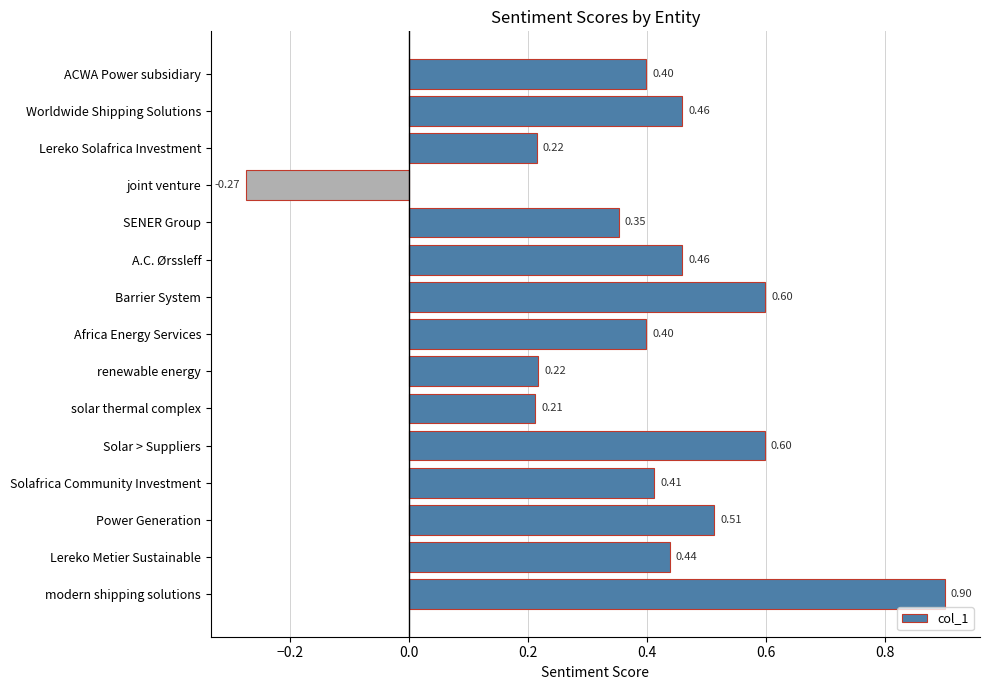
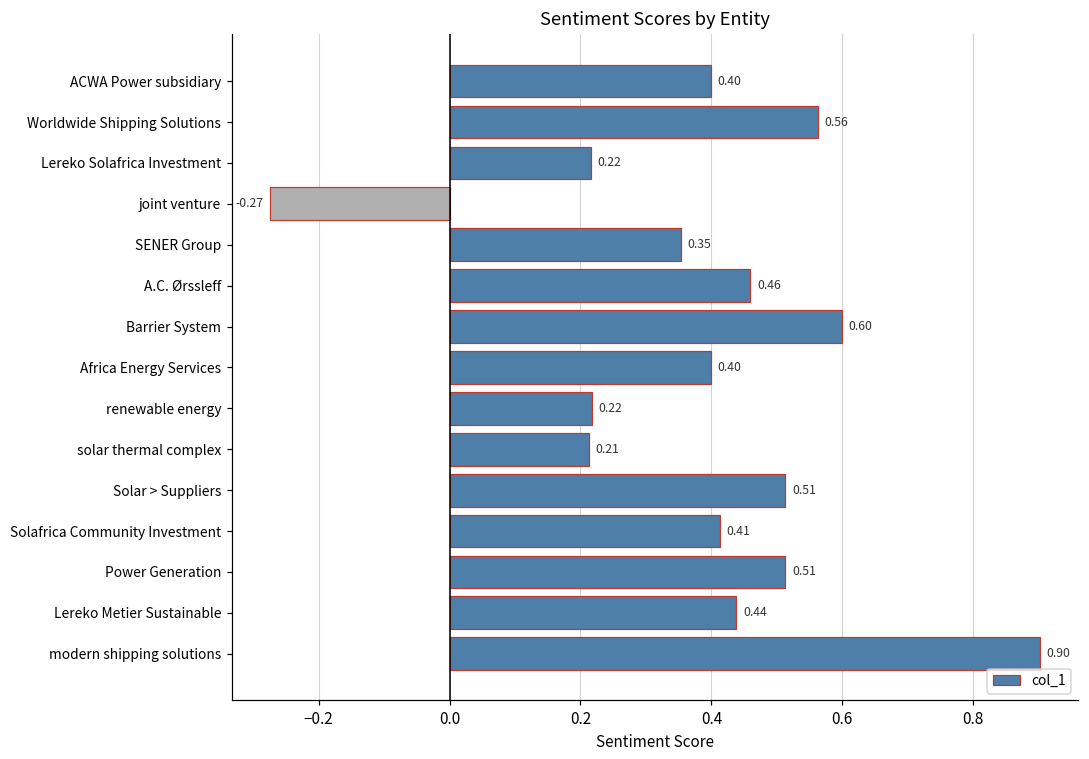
Worldwide Shipping Solutions: 0.46 -> 0.56
Solar > Suppliers: 0.60 -> 0.51
